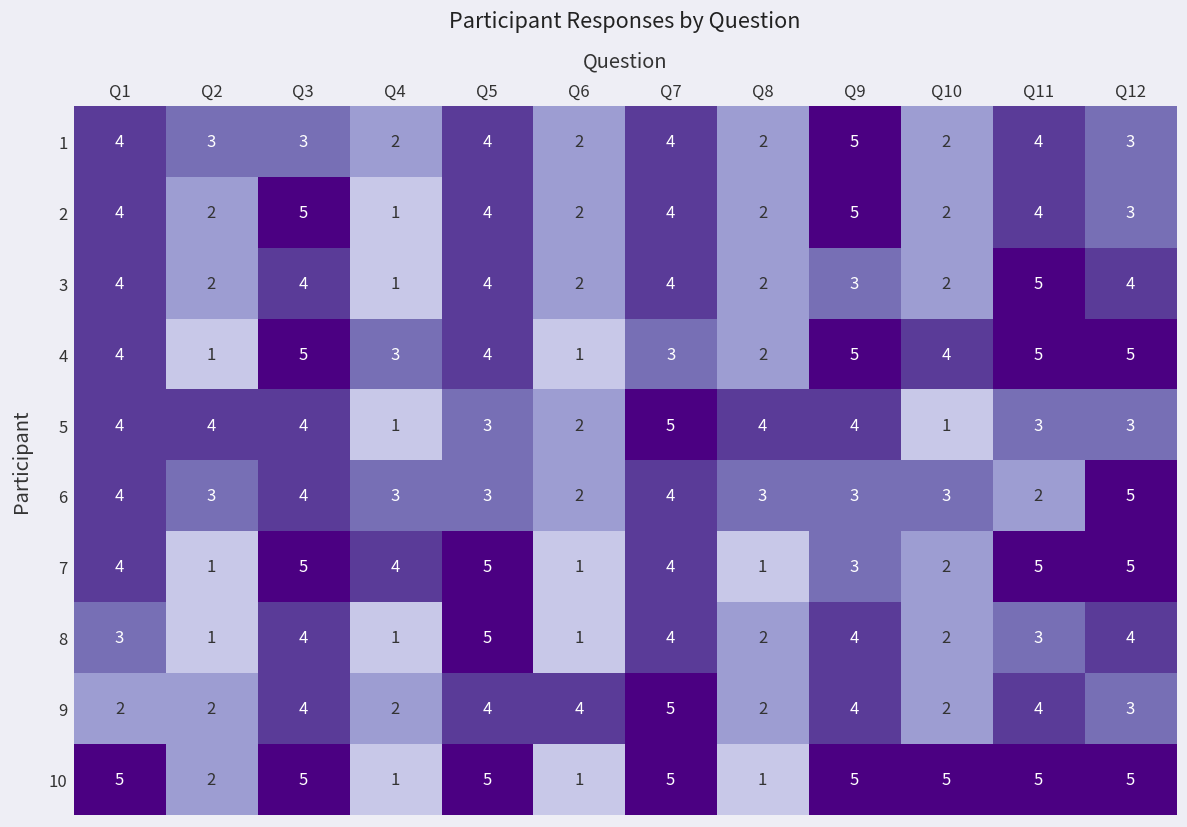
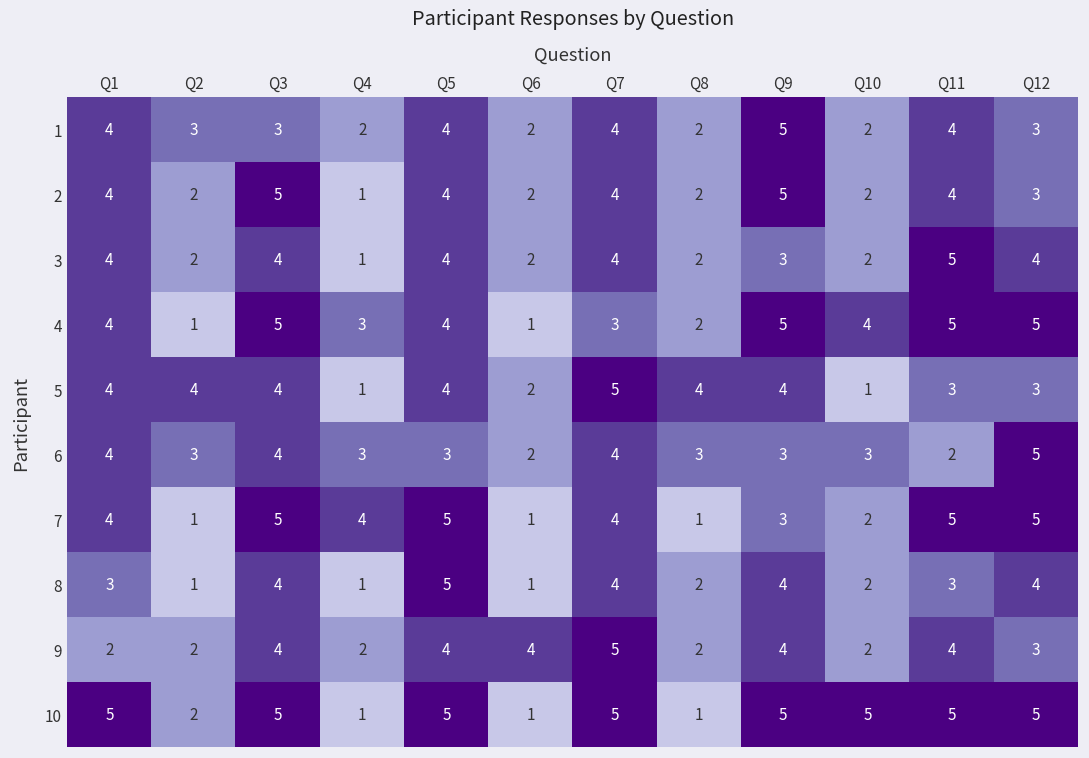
5, Q5: 3 -> 4
